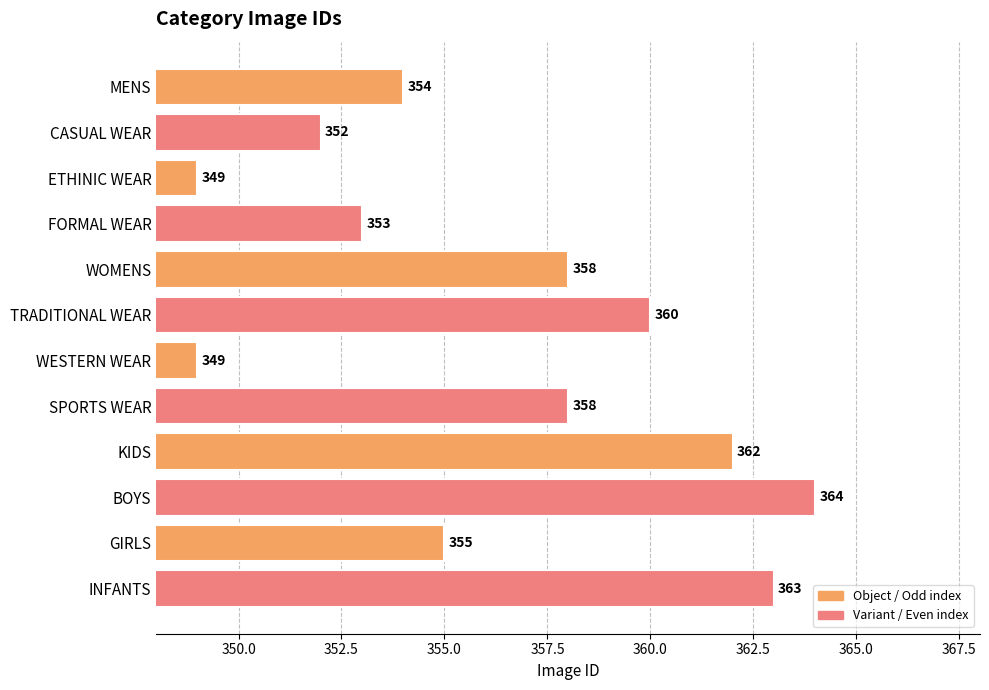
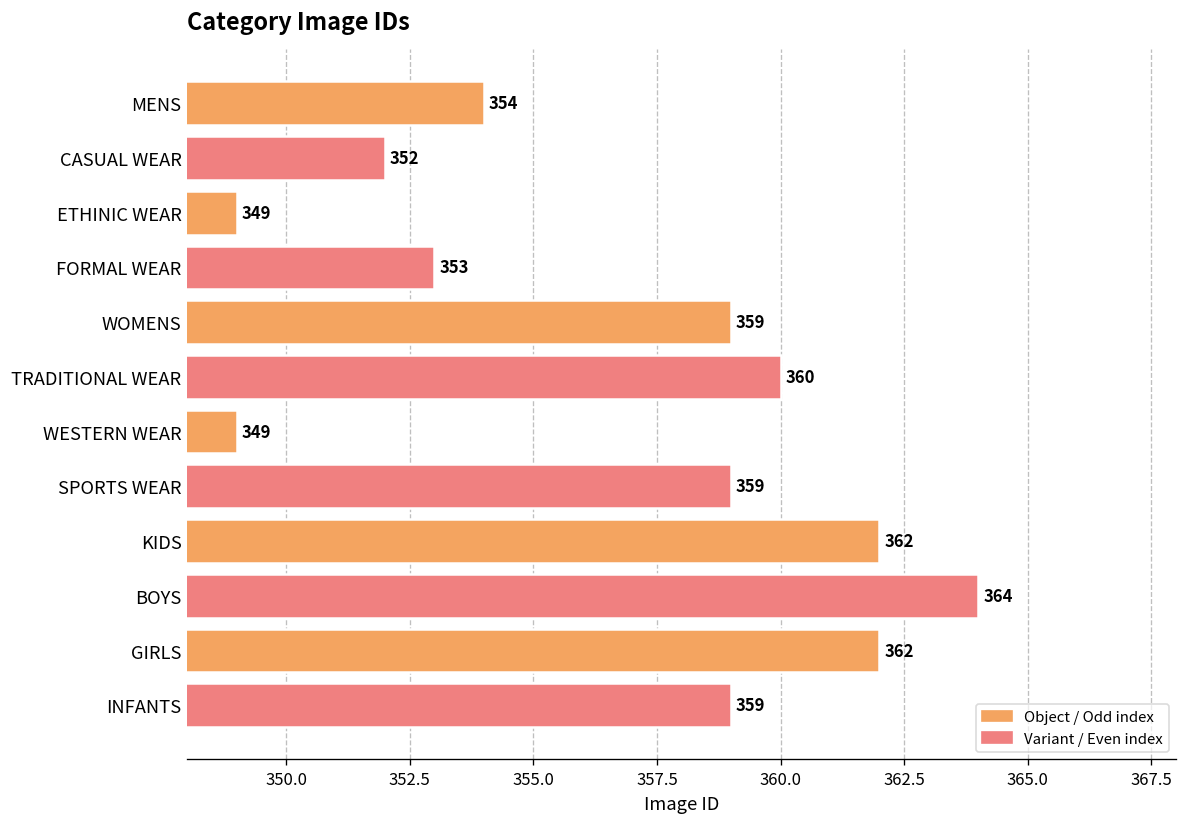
WOMENS: 358 -> 359
SPORTS WEAR: 358 -> 359
GIRLS: 355 -> 362
INFANTS: 363 -> 359
